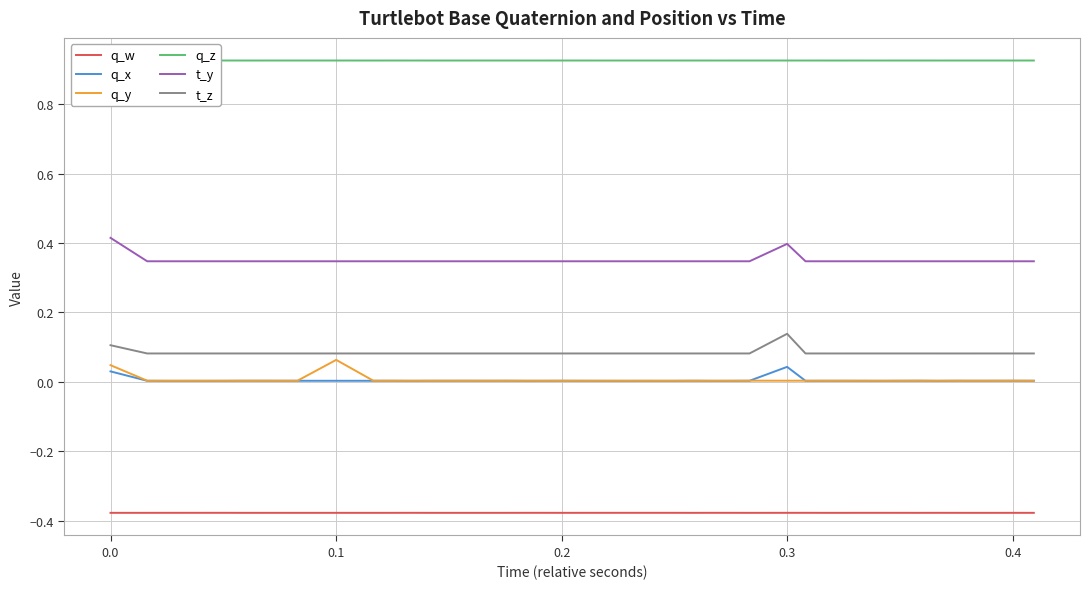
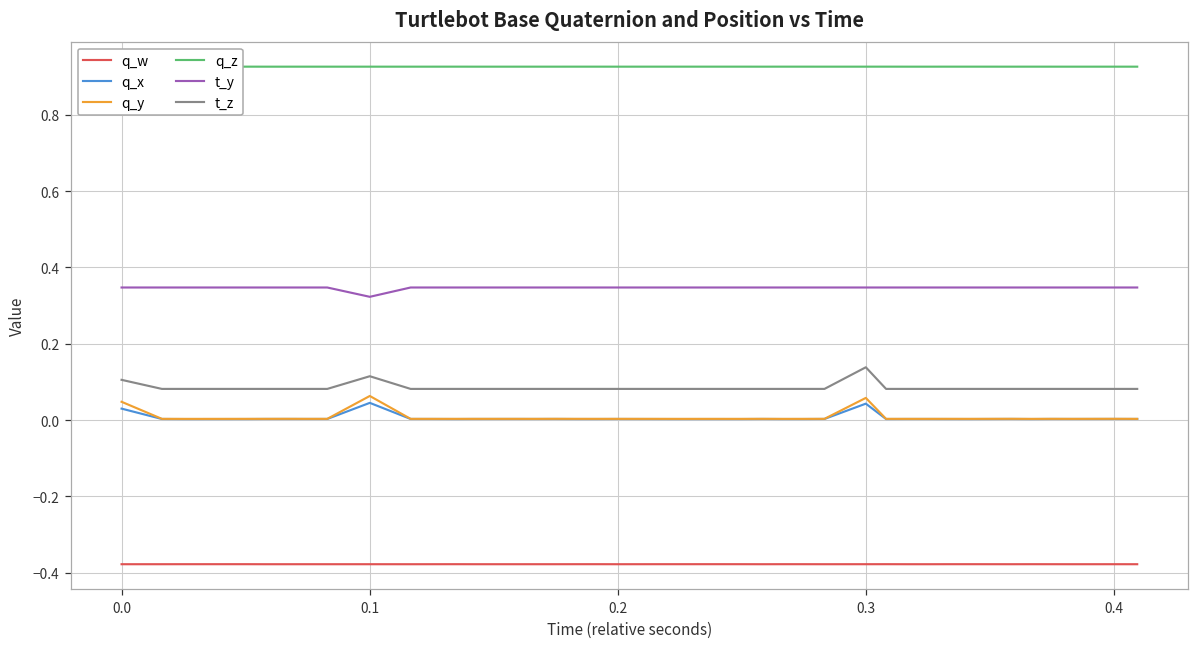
t_y, 0.0: 0.41 -> 0.35
q_x, 0.1: 0.00 -> 0.05
t_y, 0.1: 0.35 -> 0.32
t_z, 0.1: 0.08 -> 0.12
q_y, 0.3: 0.00 -> 0.06
t_y, 0.3: 0.40 -> 0.35
